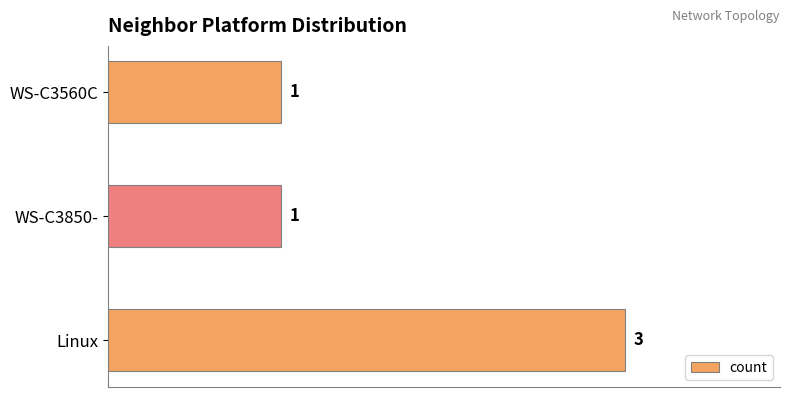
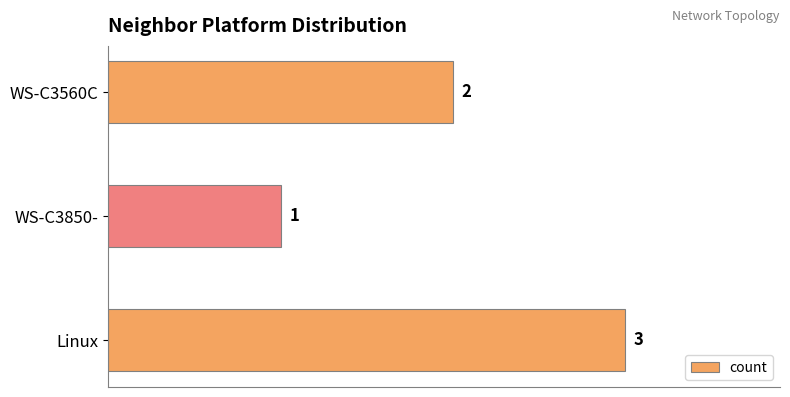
WS-C3560C: 1 -> 2
